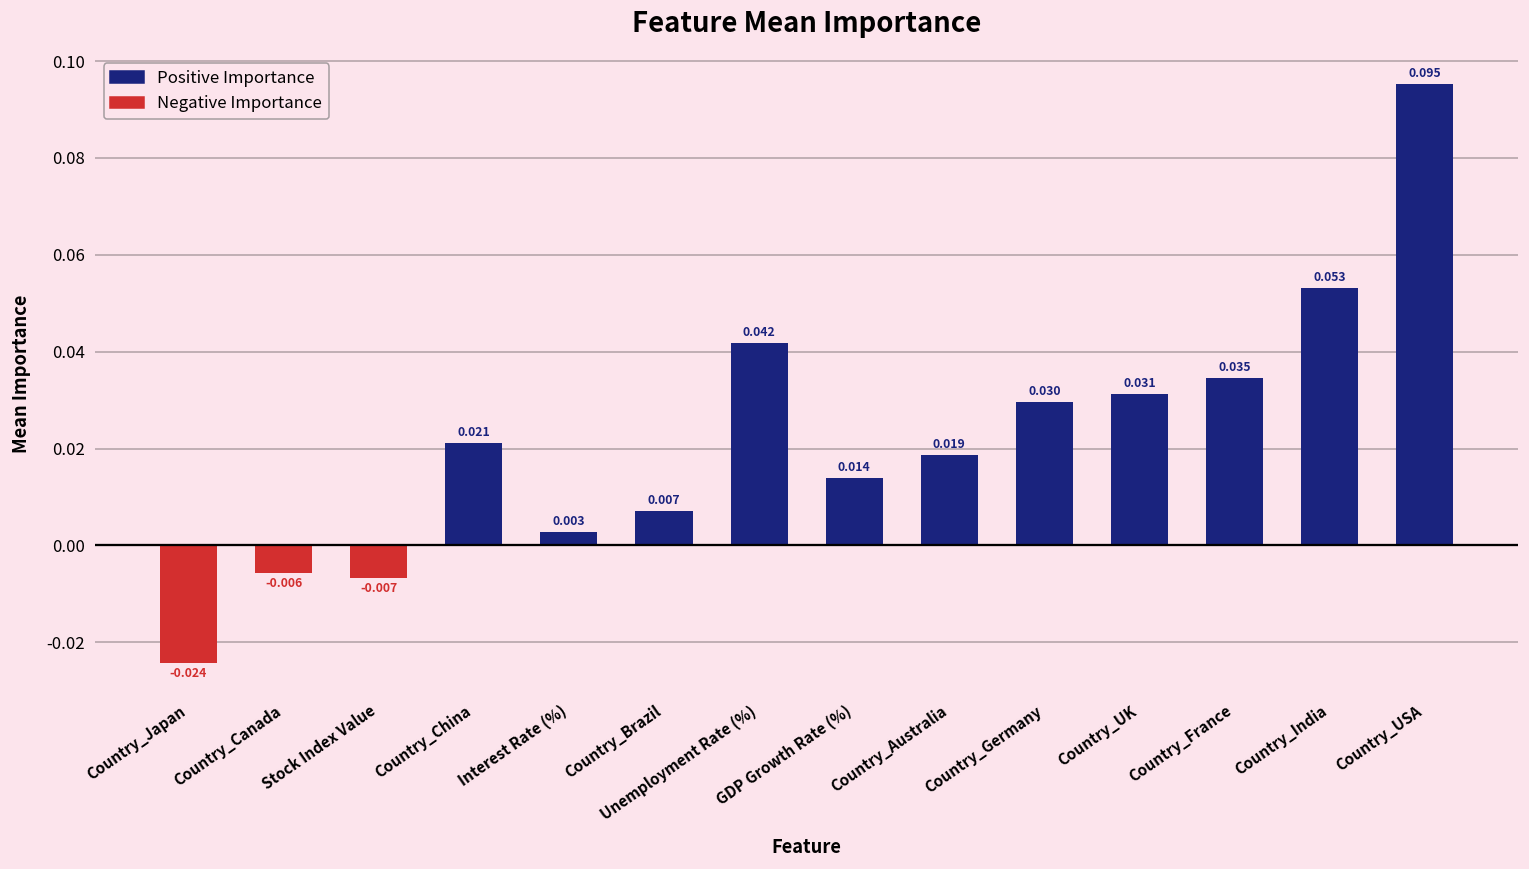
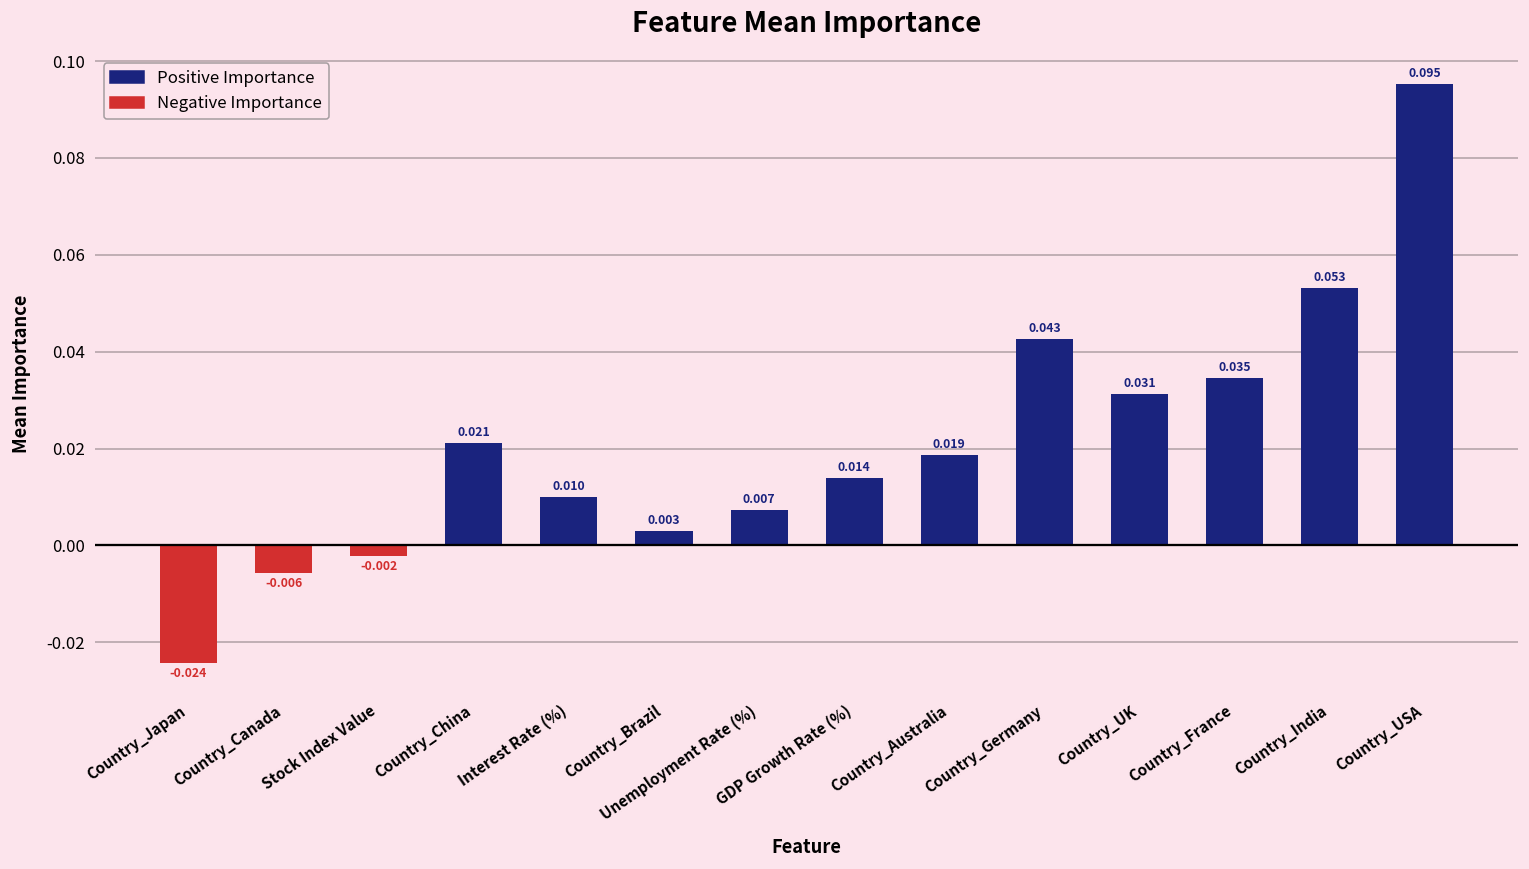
Negative Importance, Stock Index Value: -0.007 -> -0.002
Positive Importance, Interest Rate (%): 0.003 -> 0.010
Positive Importance, Country_Brazil: 0.007 -> 0.003
Positive Importance, Unemployment Rate (%): 0.042 -> 0.007
Positive Importance, Country_Germany: 0.030 -> 0.043
